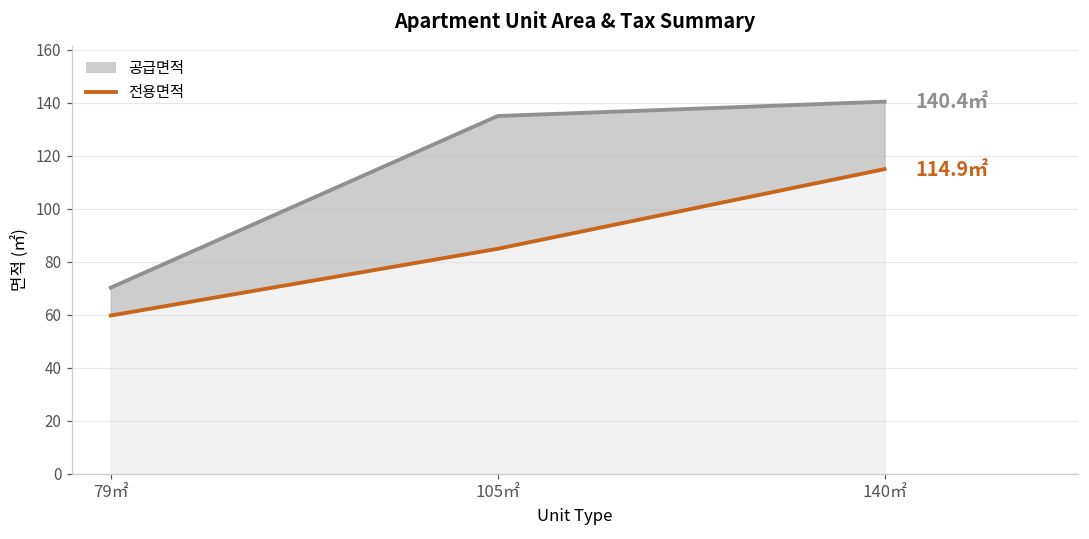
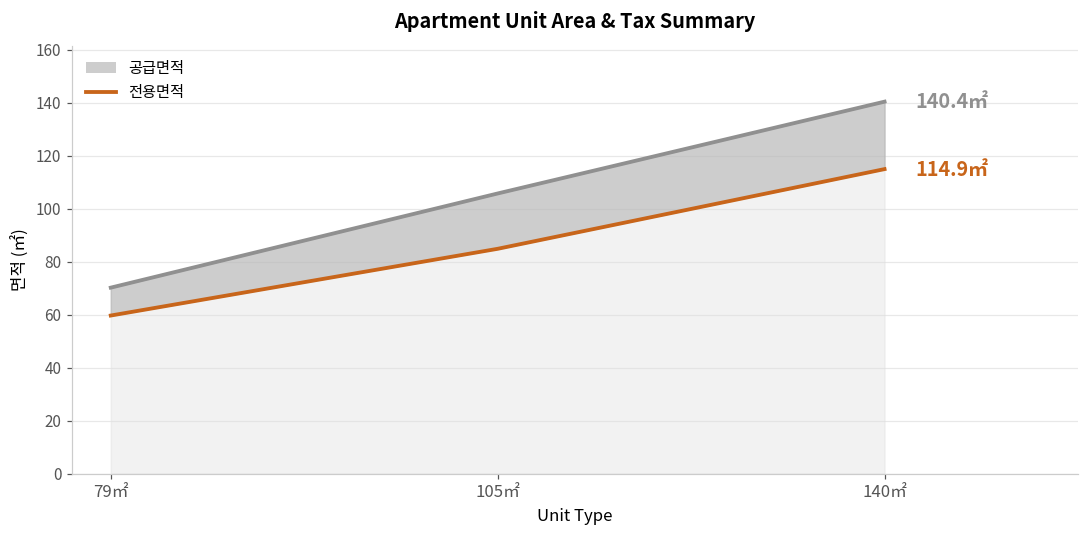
공급면적, 105㎡: 135 -> 106
